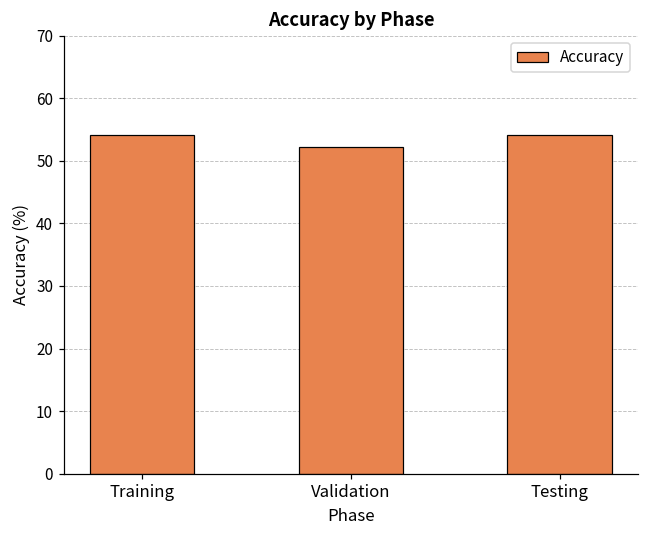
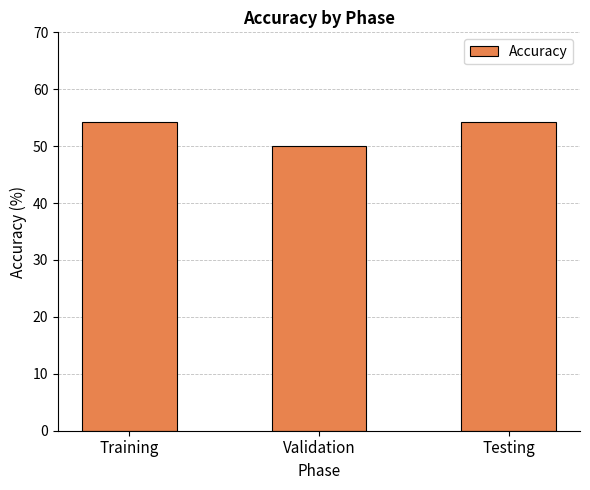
Validation: 52 -> 50
